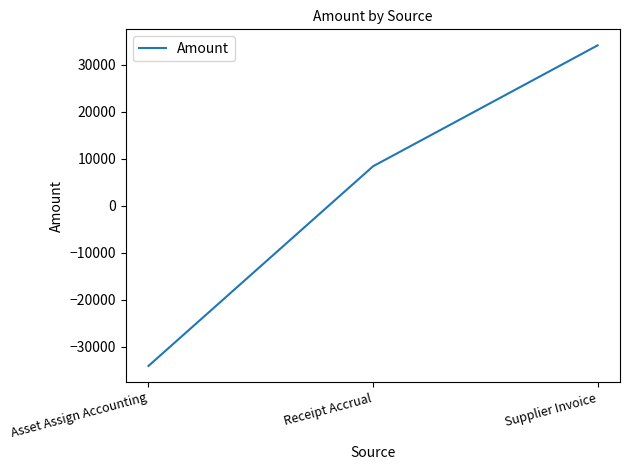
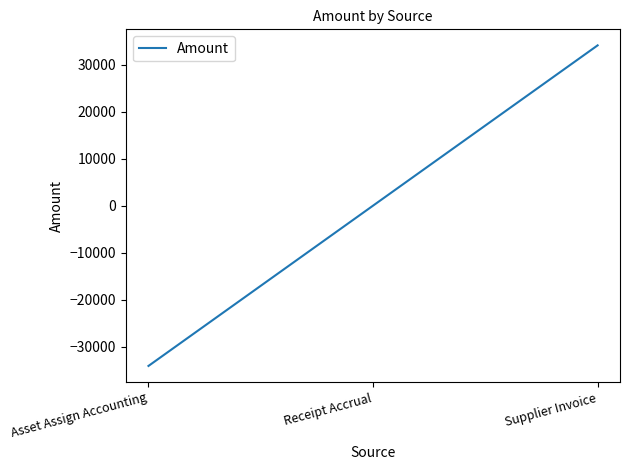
Receipt Accrual: 8000 -> 0
